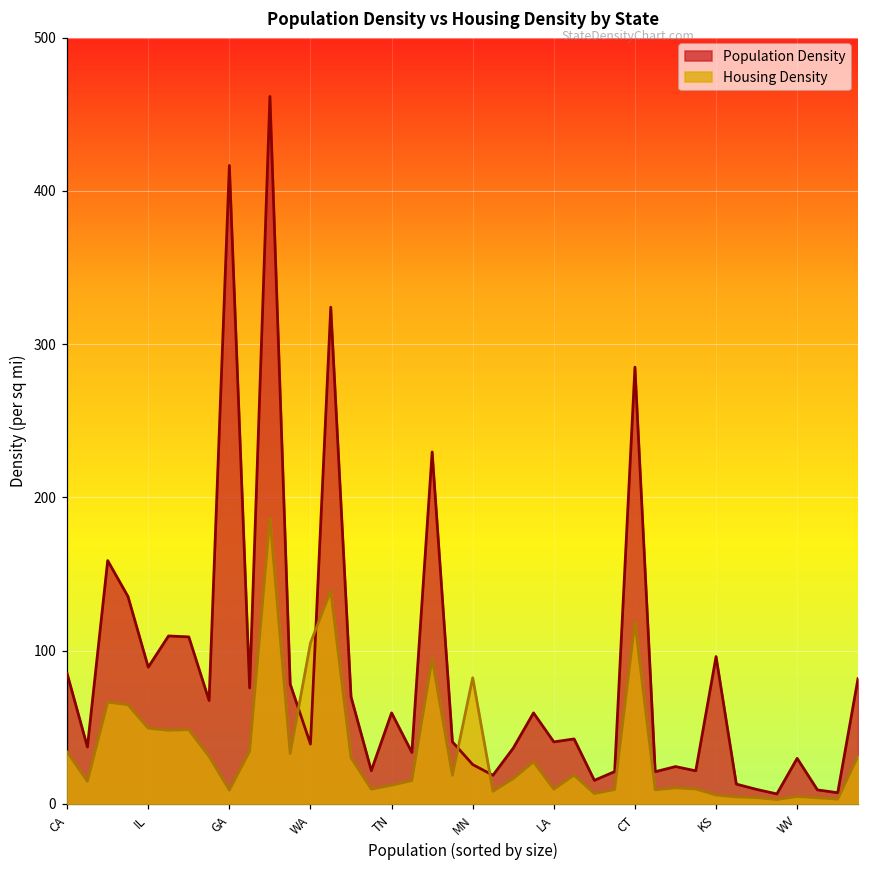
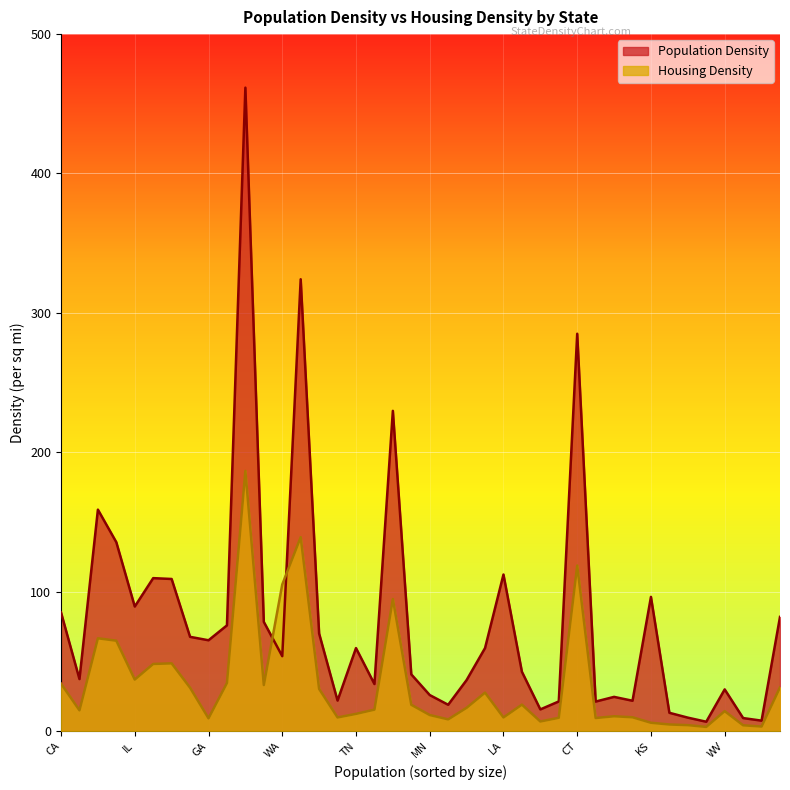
Housing Density, IL: 49 -> 37
Population Density, GA: 417 -> 65
Population Density, WA: 39 -> 54
Housing Density, MN: 82 -> 11
Population Density, LA: 41 -> 112
Housing Density, WV: 5 -> 14
